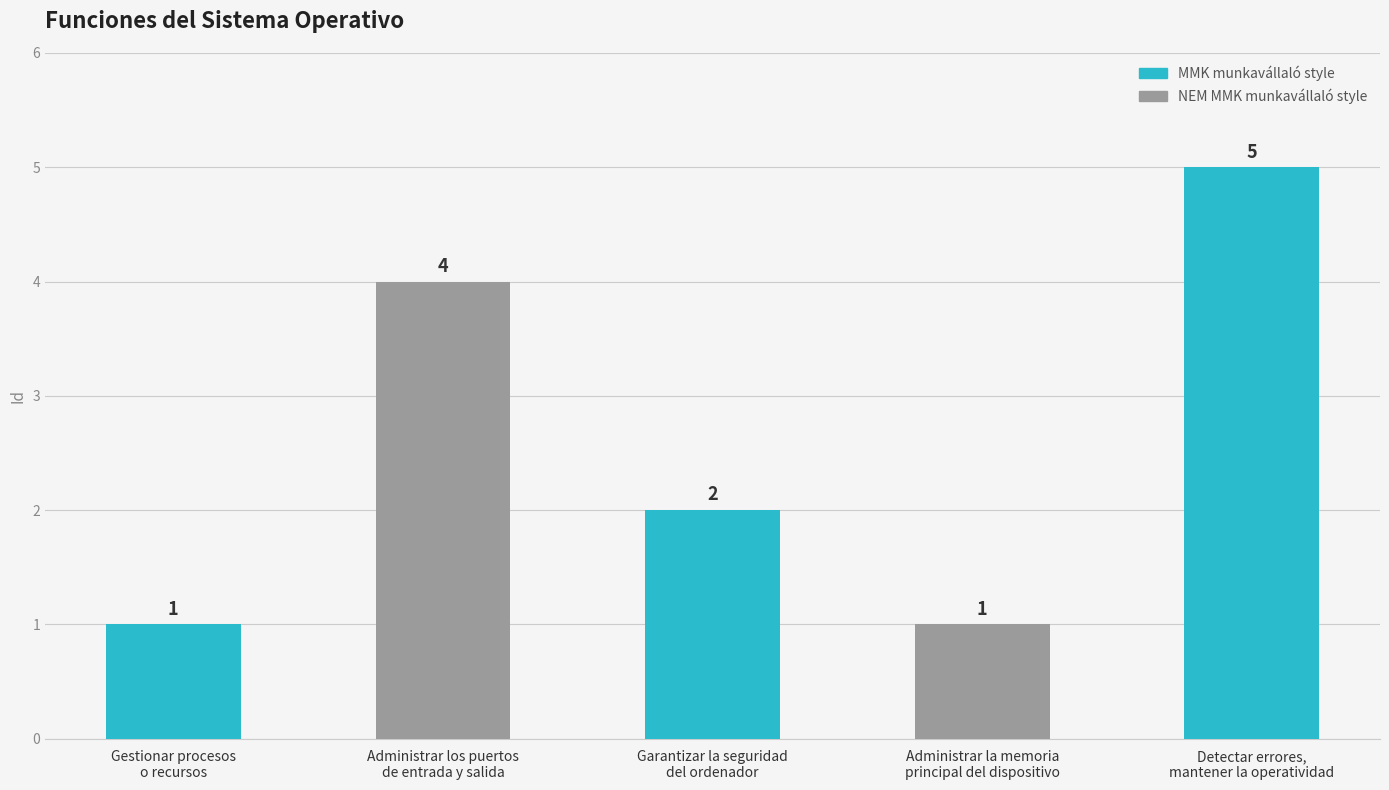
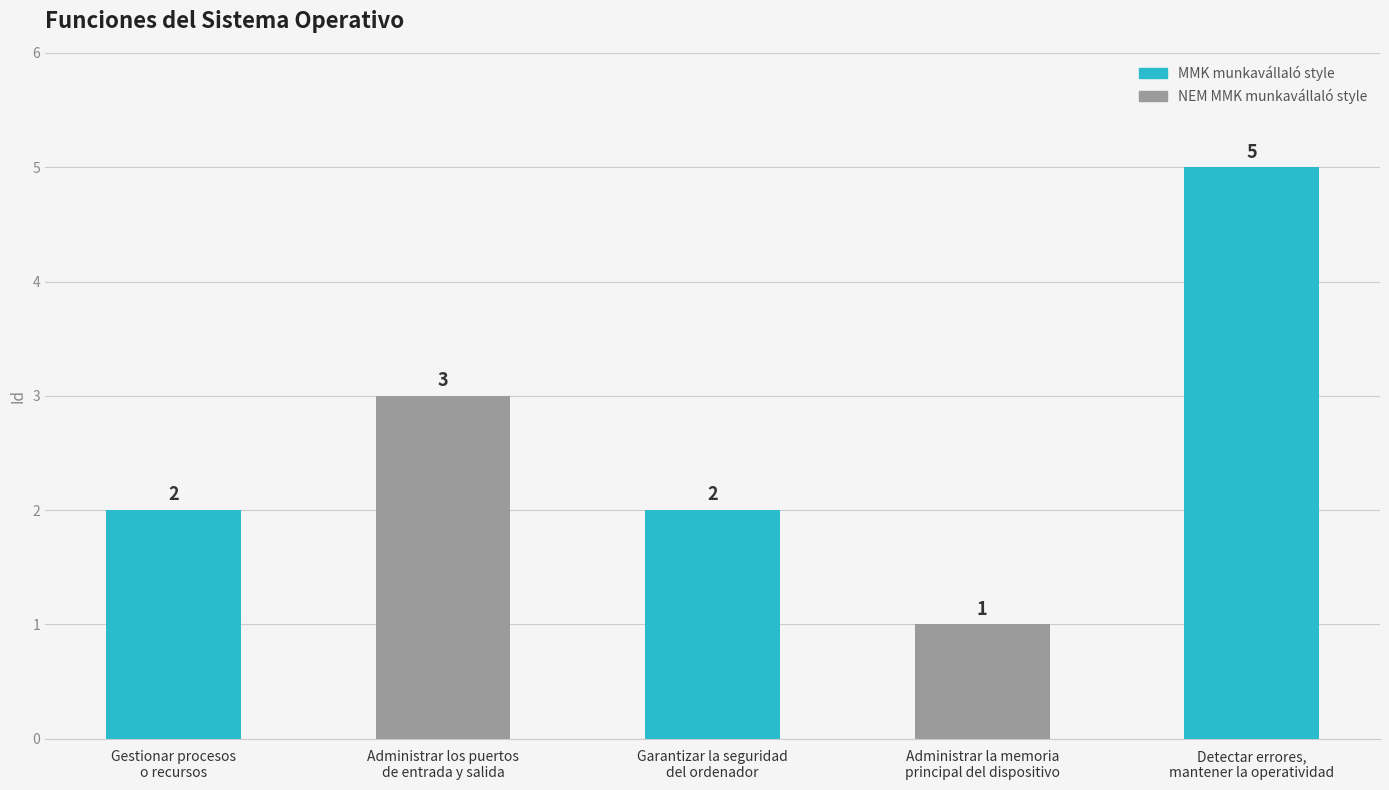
Gestionar procesos o recursos: 1 -> 2
Administrar los puertos de entrada y salida: 4 -> 3
